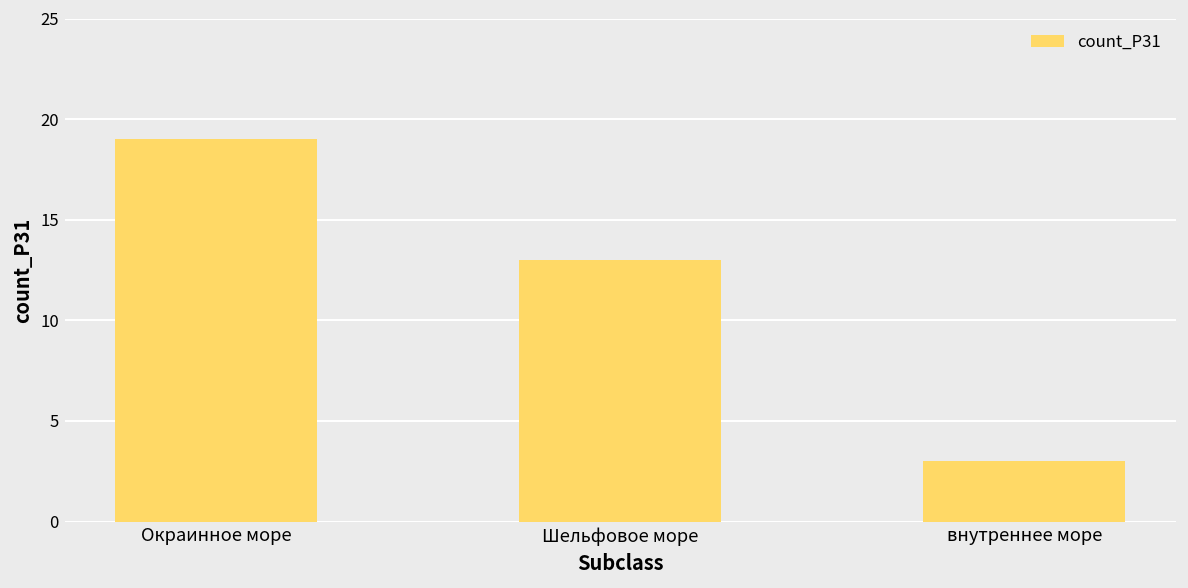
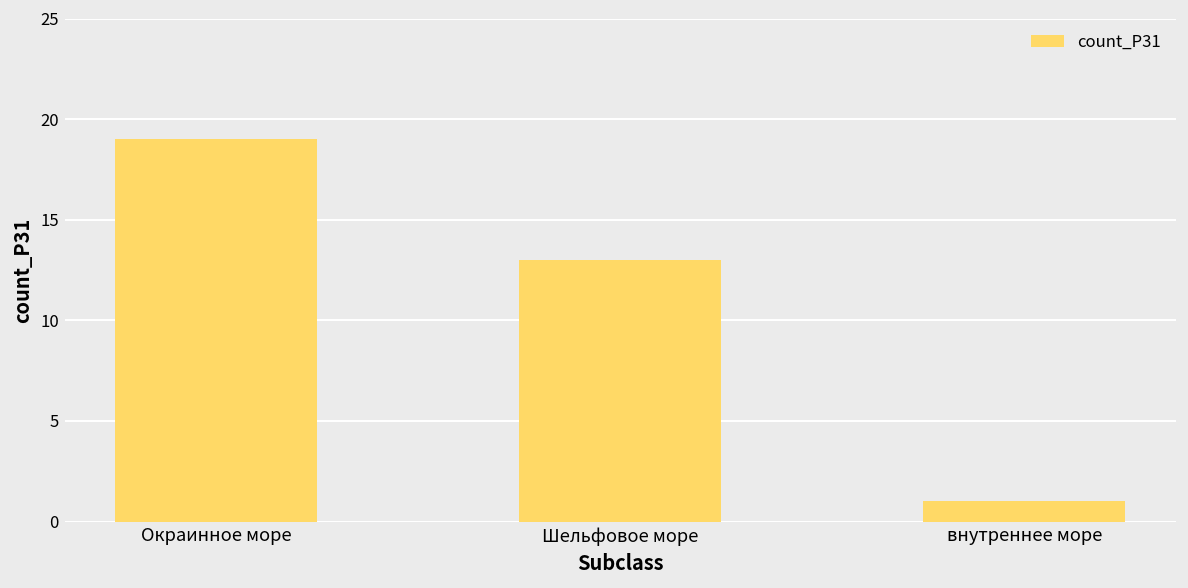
внутреннее море: 3 -> 1
